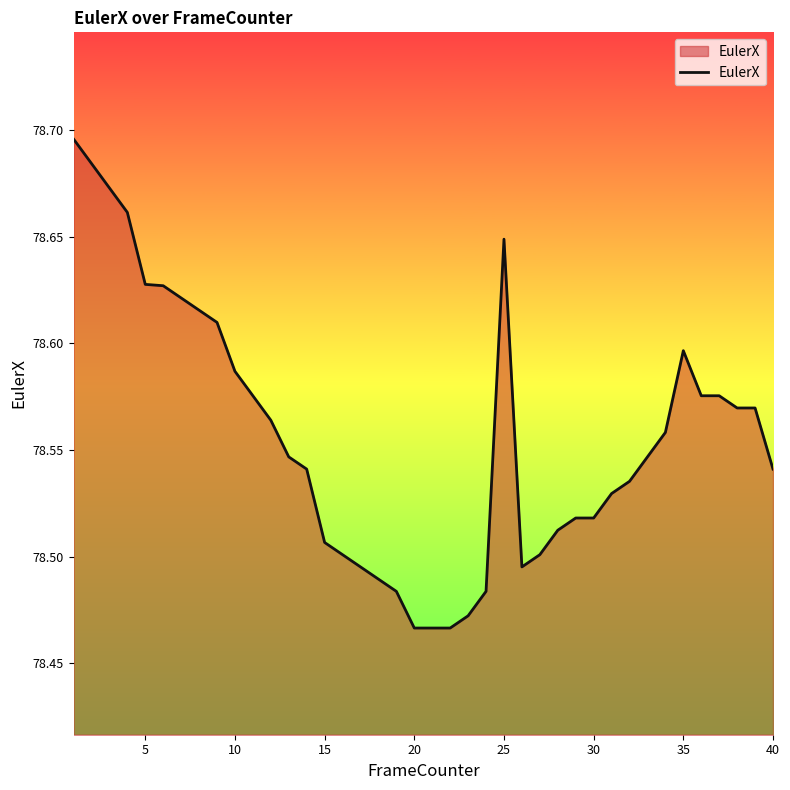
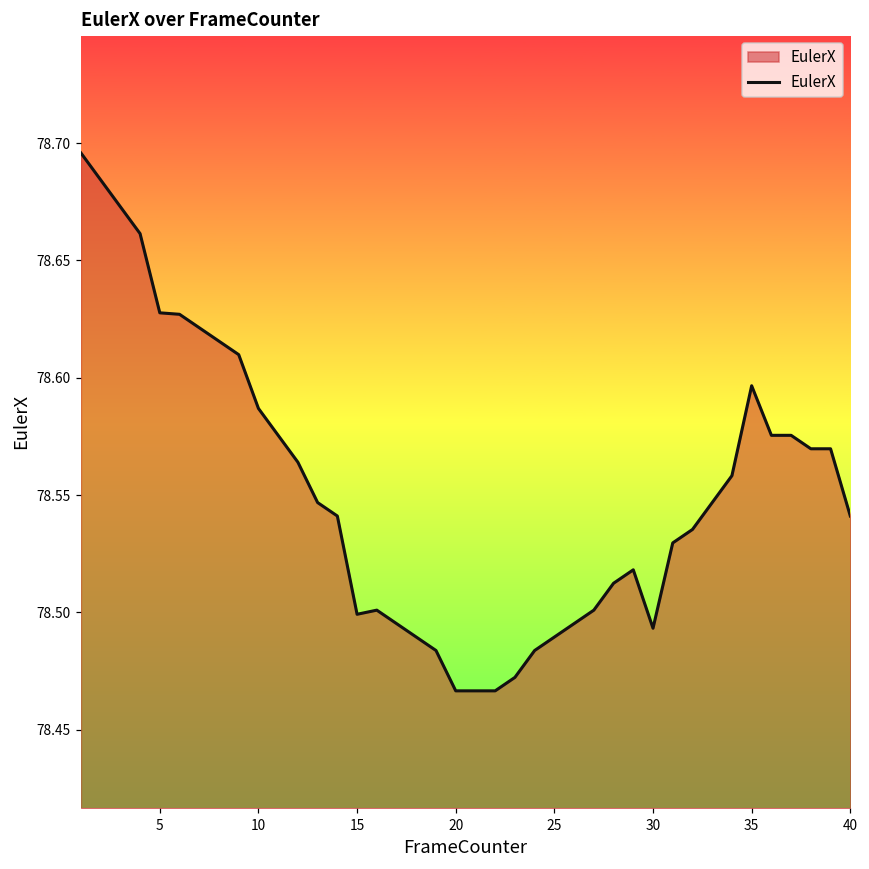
15: 78.507 -> 78.499
25: 78.649 -> 78.490
30: 78.518 -> 78.493
